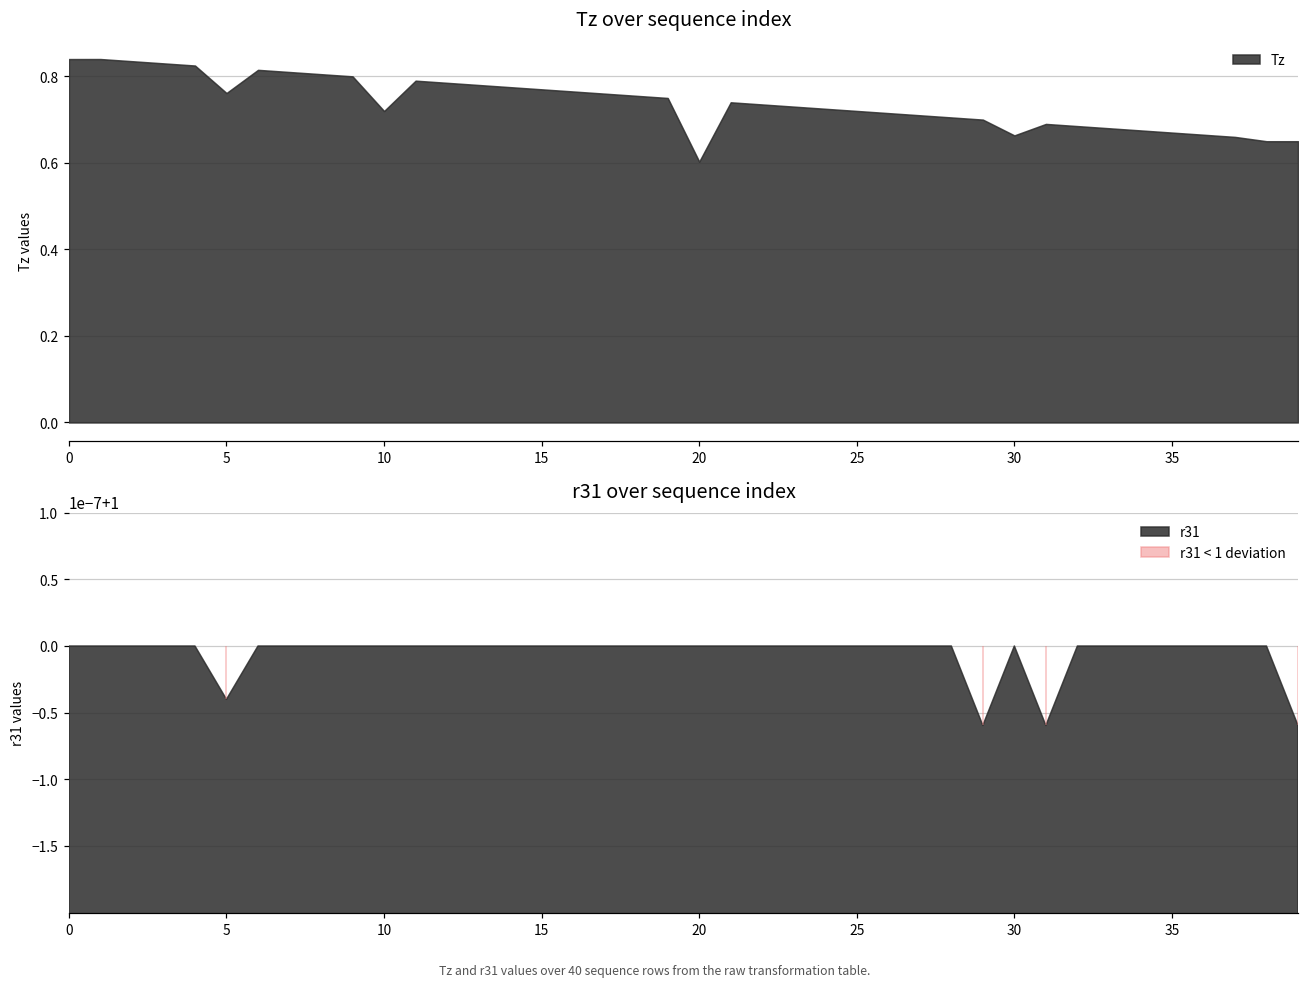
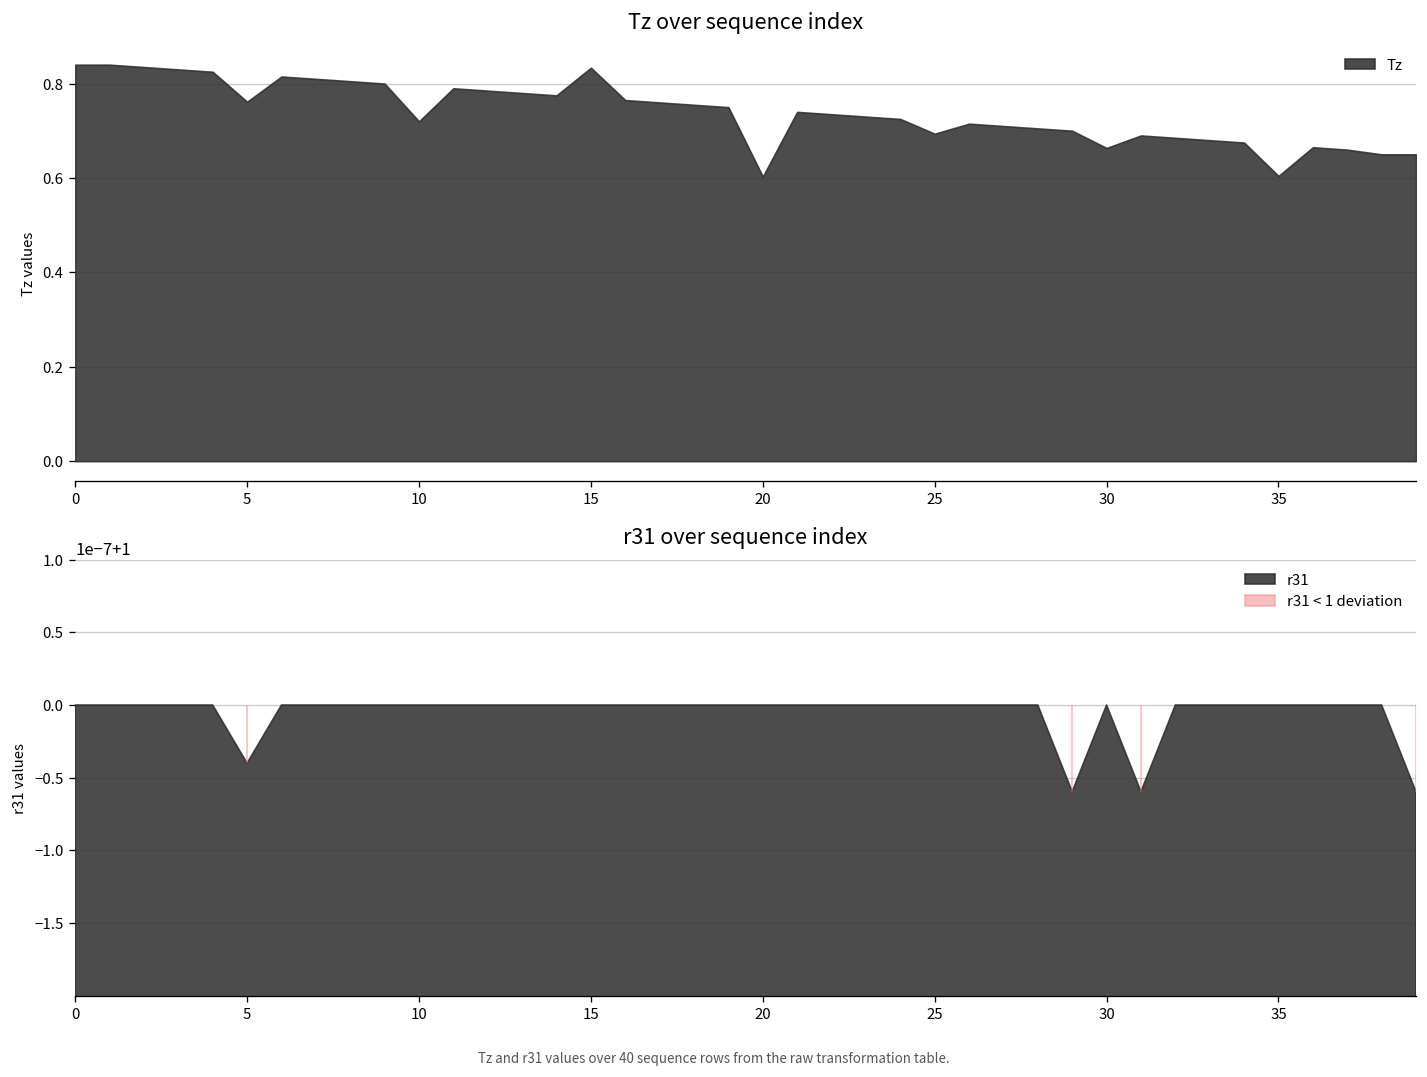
Tz over sequence index, 15: 0.77 -> 0.83
Tz over sequence index, 25: 0.72 -> 0.69
Tz over sequence index, 35: 0.67 -> 0.60
